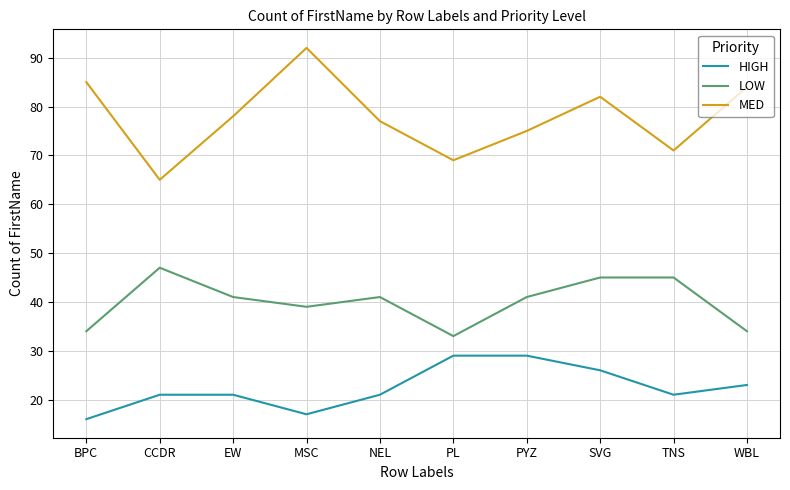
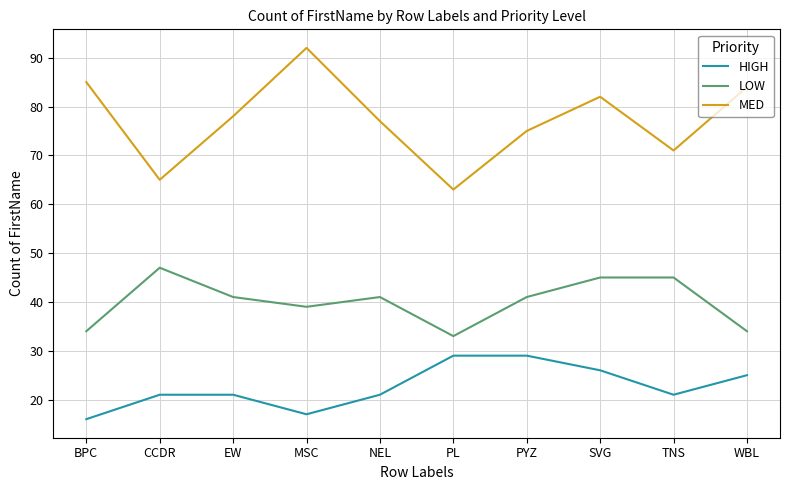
MED, PL: 69 -> 63
HIGH, WBL: 23 -> 25
